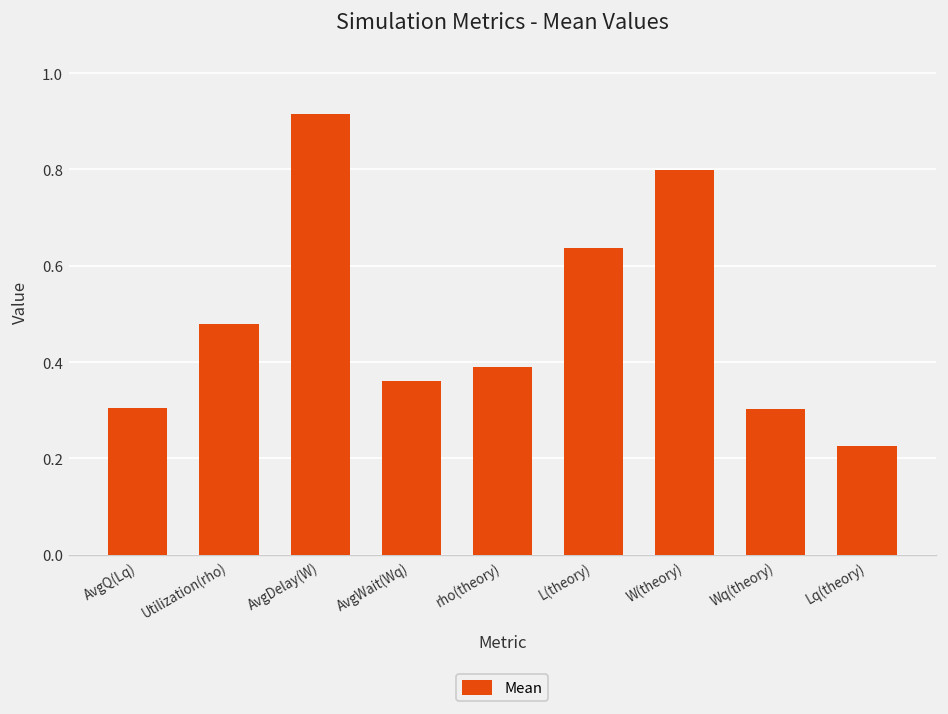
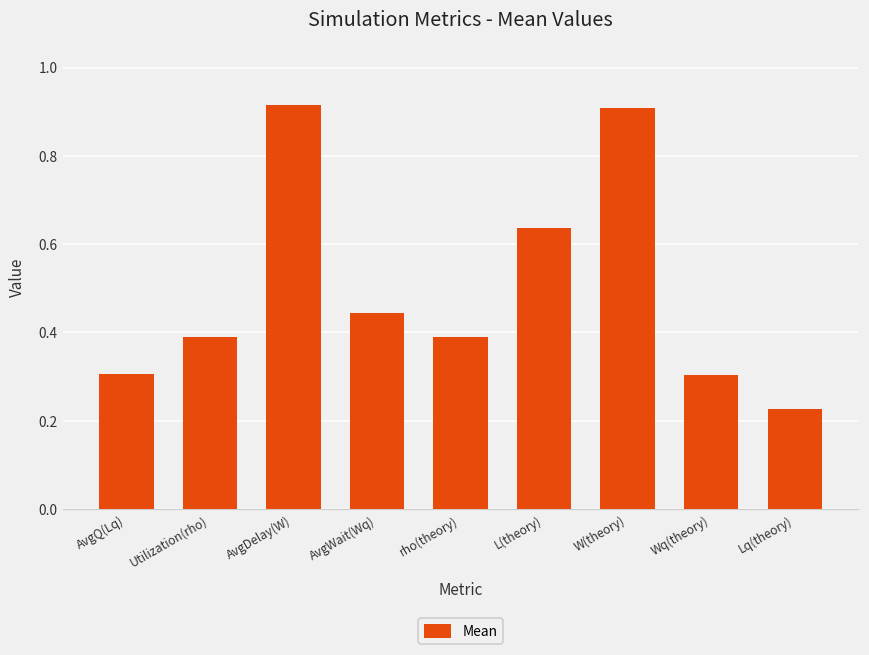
Utilization(rho): 0.48 -> 0.39
AvgWait(Wq): 0.36 -> 0.45
W(theory): 0.80 -> 0.91
